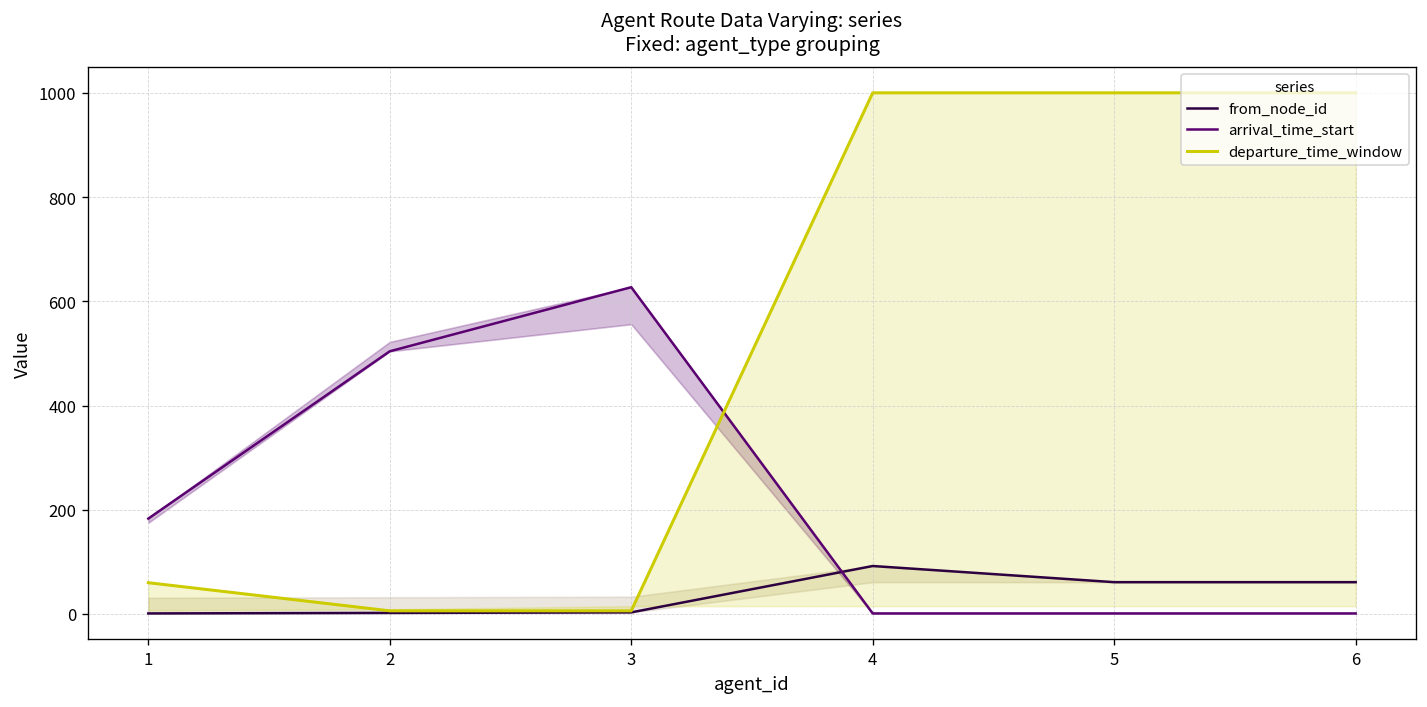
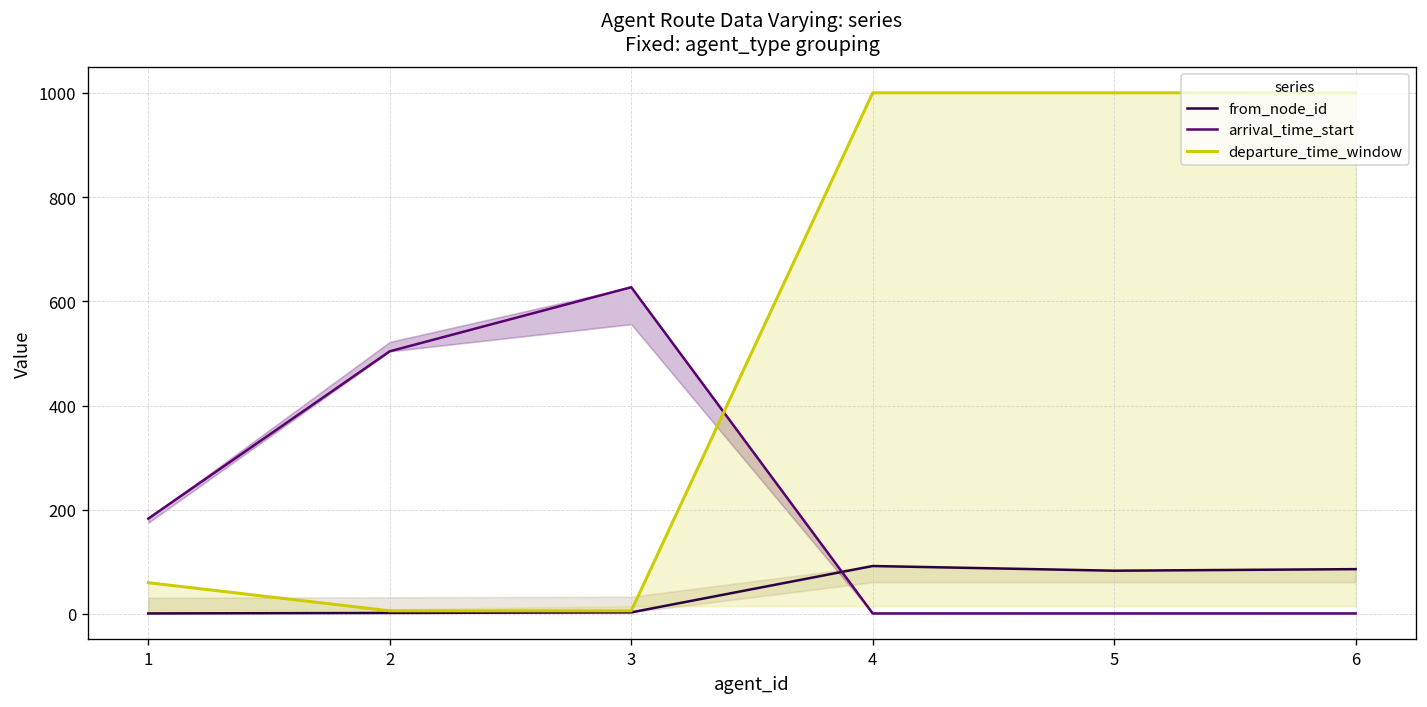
from_node_id, 5: 60 -> 80
from_node_id, 6: 60 -> 90
